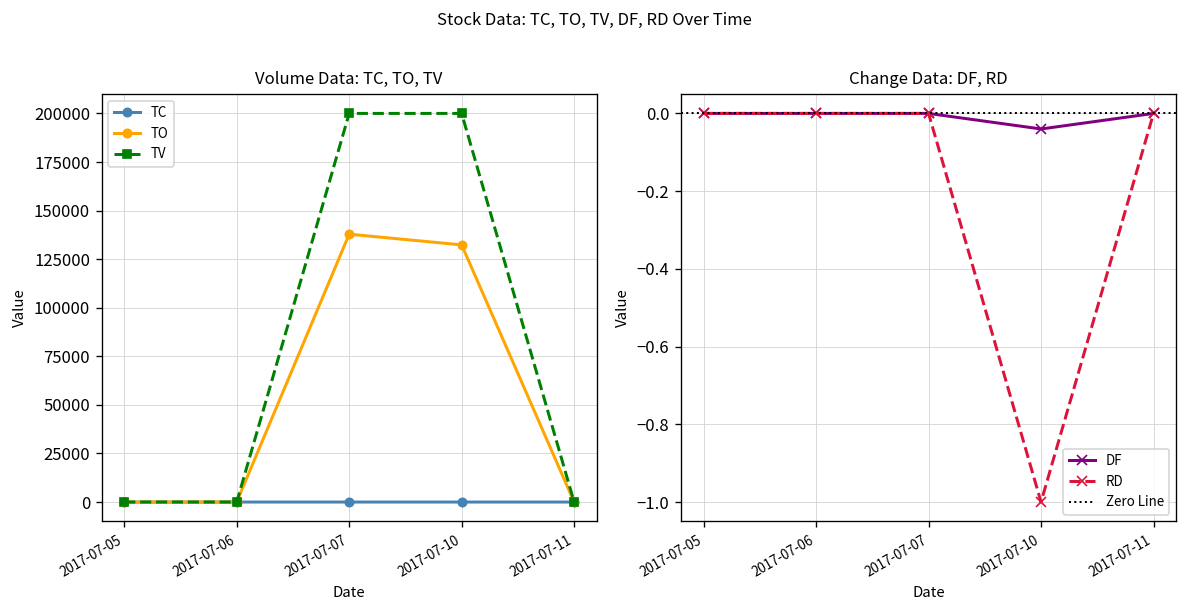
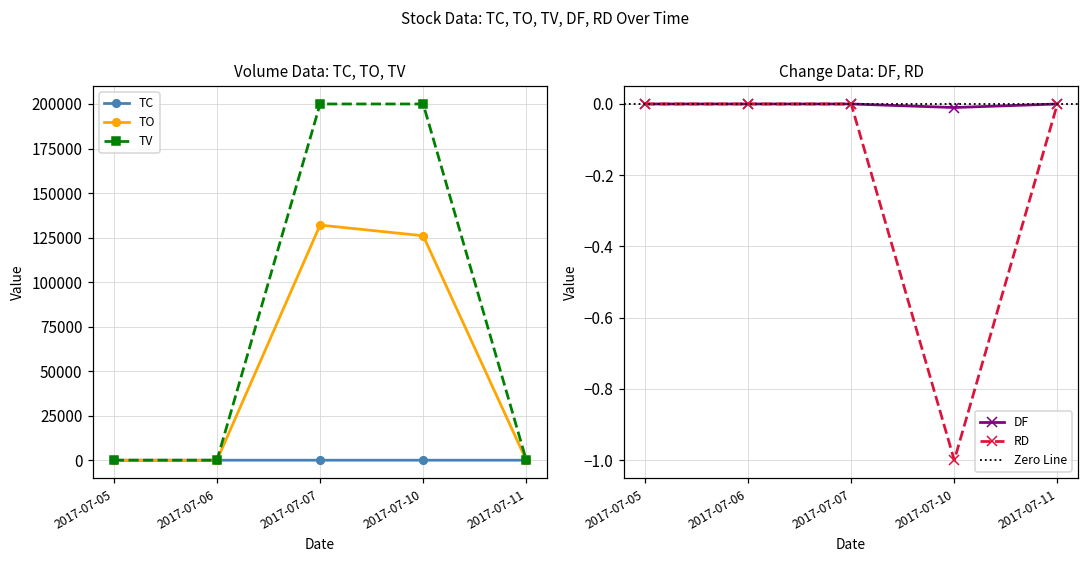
Volume Data: TC, TO, TV, TO, 2017-07-07: 138000 -> 132000
Volume Data: TC, TO, TV, TO, 2017-07-10: 132000 -> 126000
Change Data: DF, RD, DF, 2017-07-10: -0.04 -> -0.01
